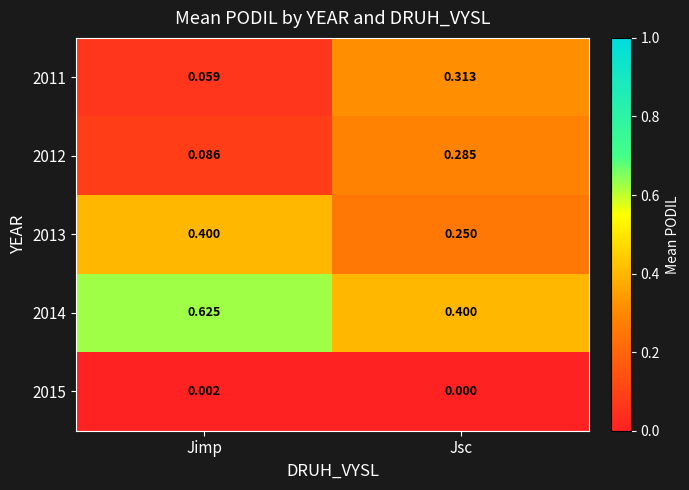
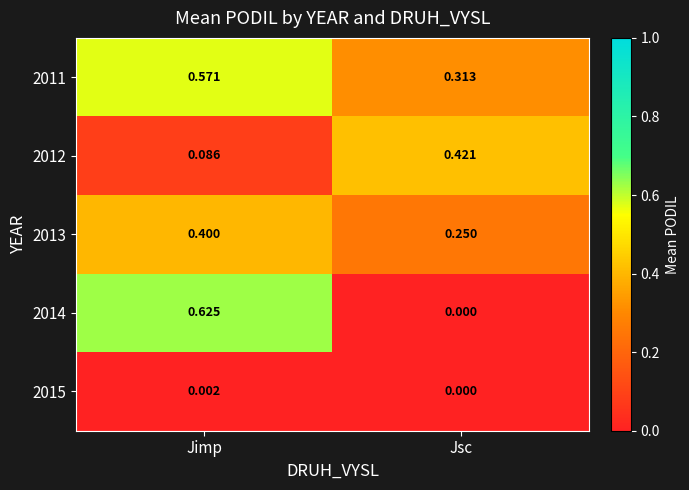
2011, Jimp: 0.059 -> 0.571
2012, Jsc: 0.285 -> 0.421
2014, Jsc: 0.400 -> 0.000
